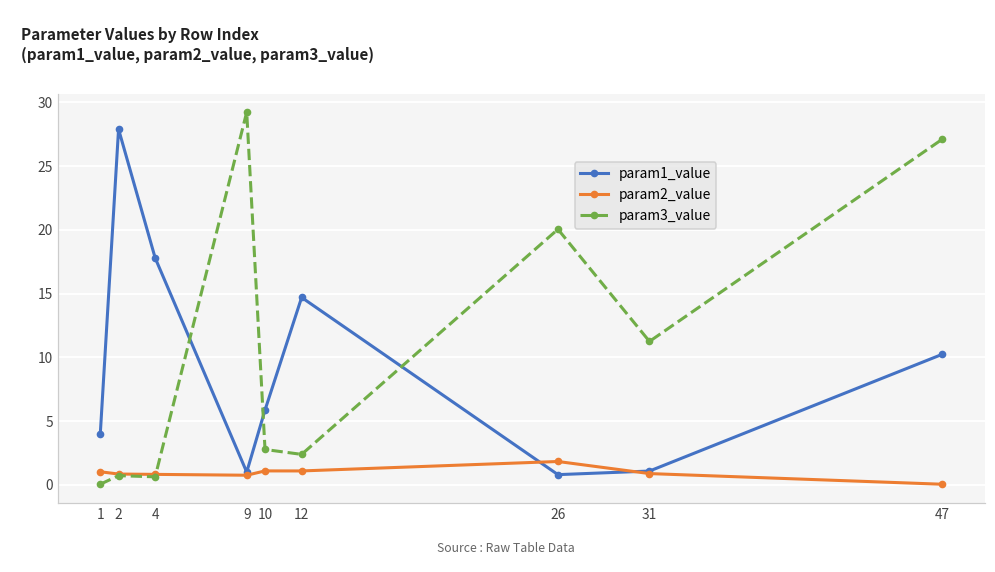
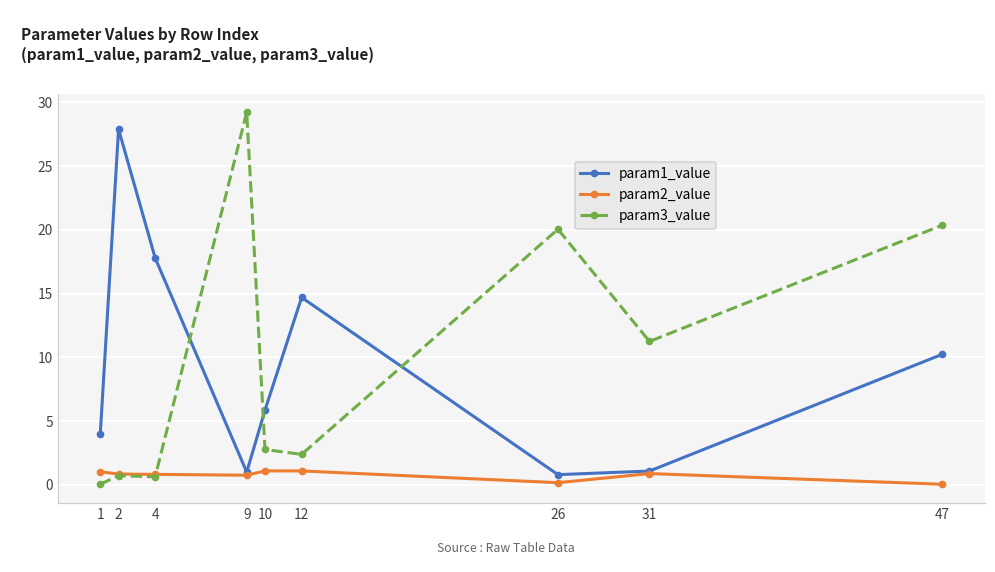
param2_value, 26: 1.8 -> 0.2
param3_value, 47: 27.1 -> 20.4
